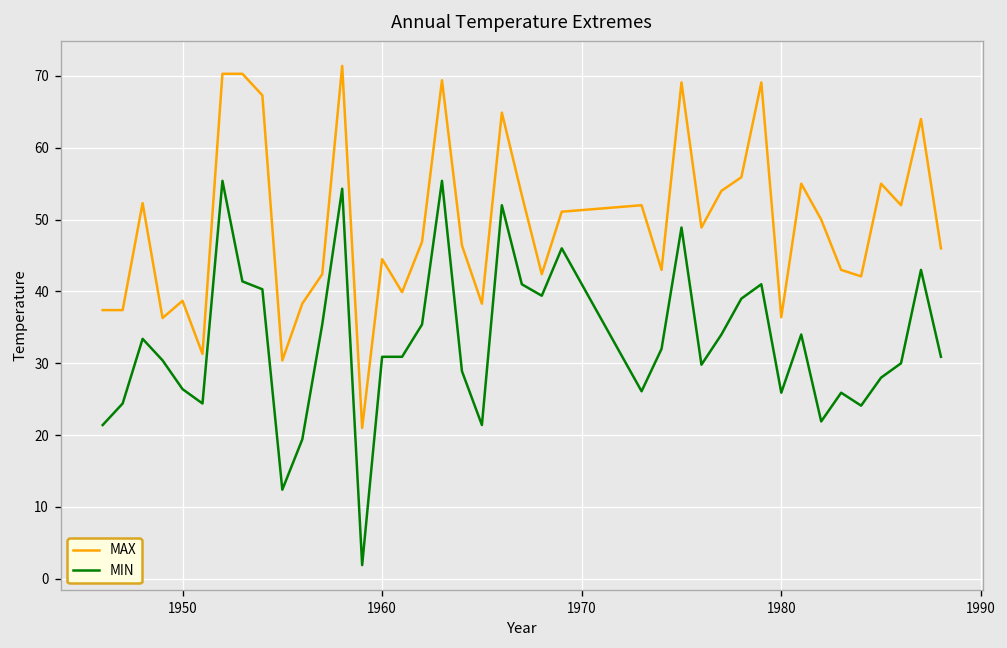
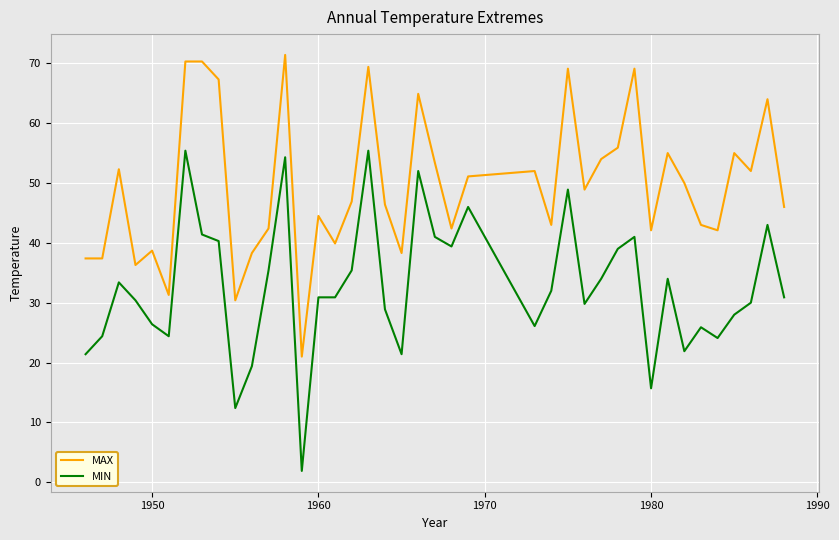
MAX, 1980: 36 -> 42
MIN, 1980: 26 -> 16
